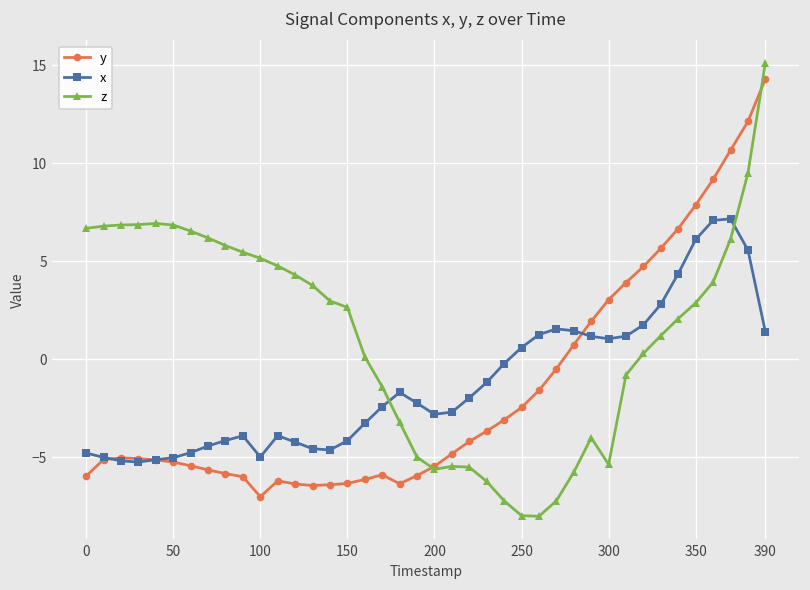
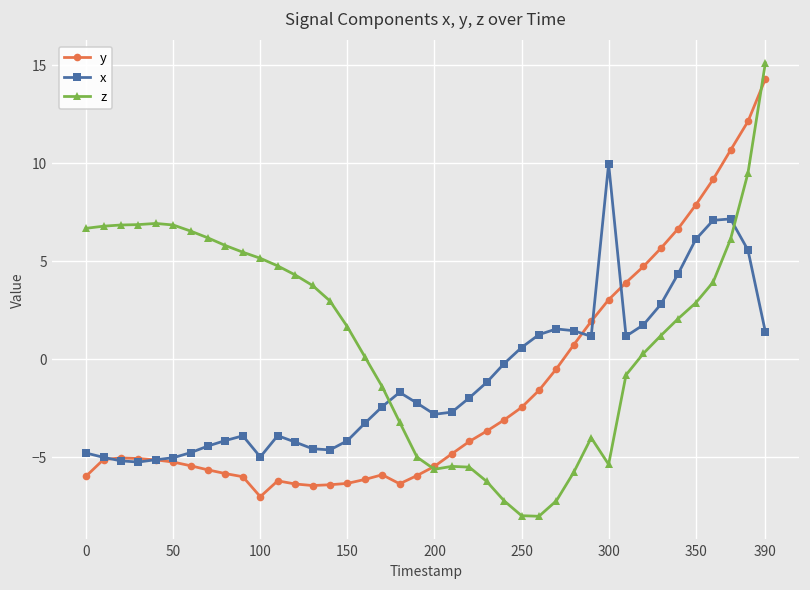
z, 150: 2.6 -> 1.6
x, 300: 1.0 -> 10.0
